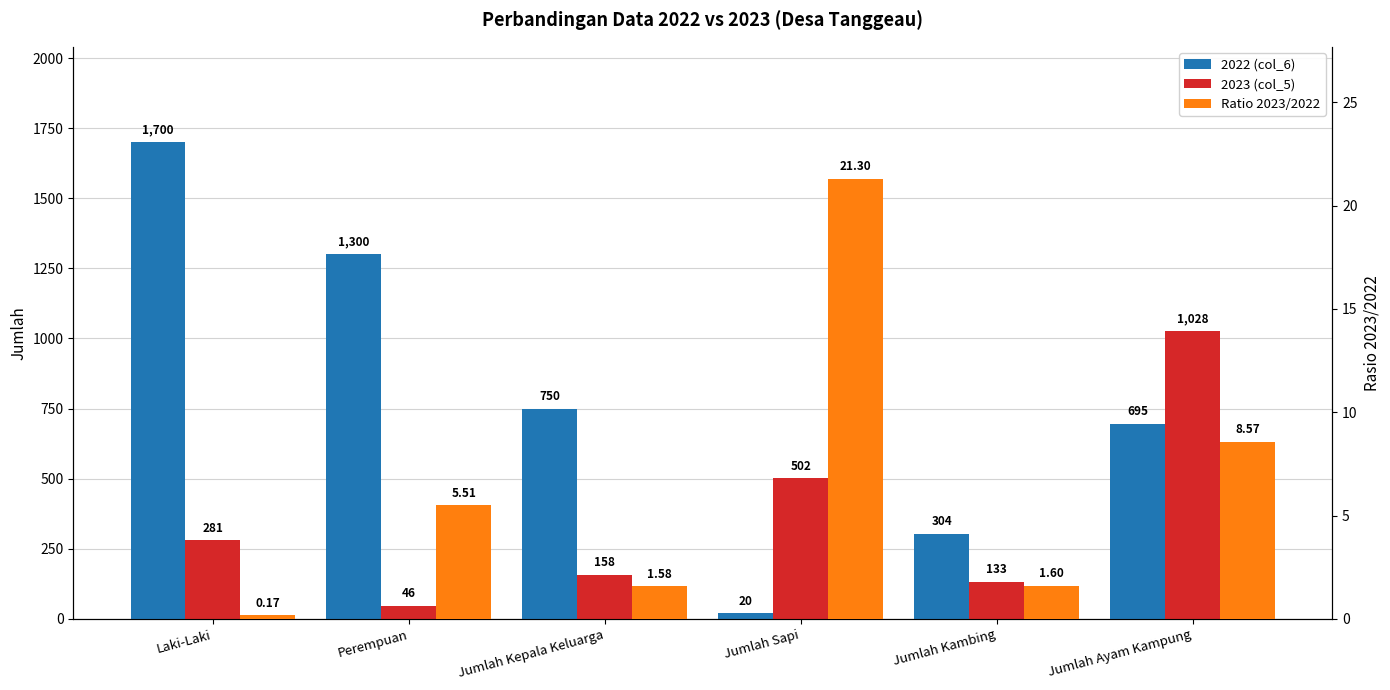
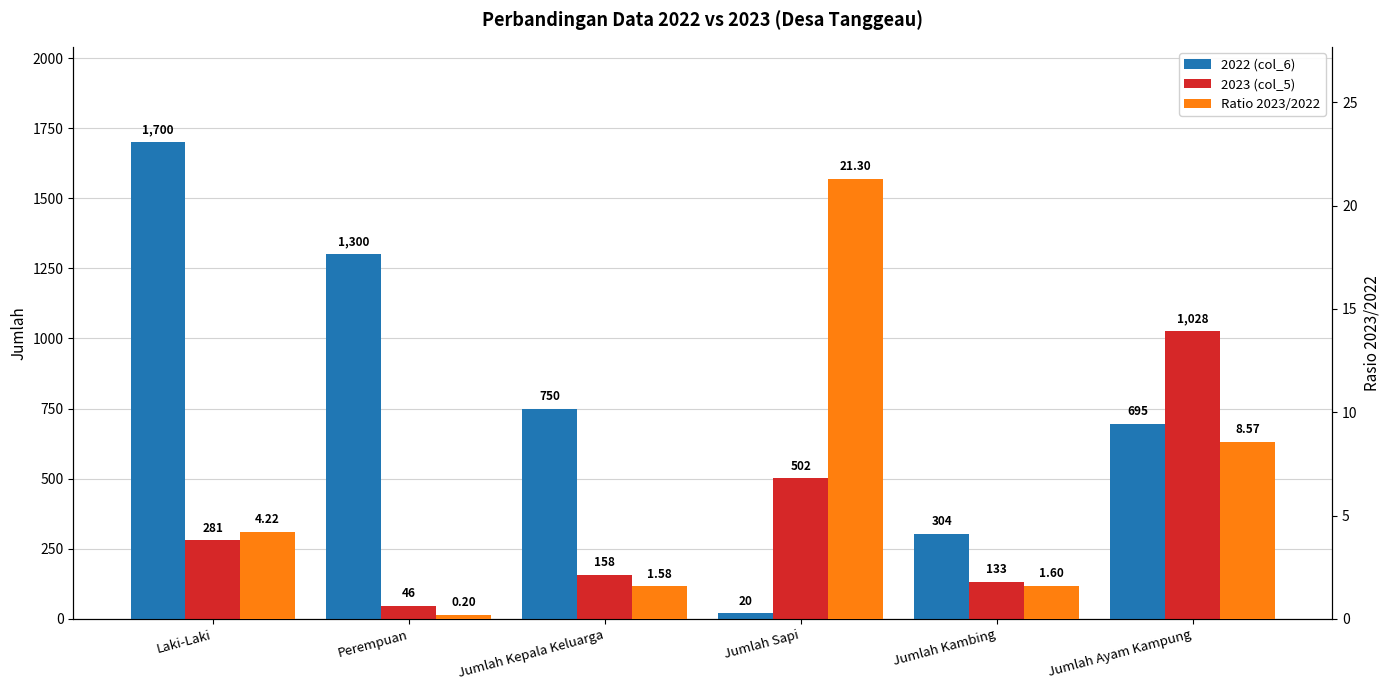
Ratio 2023/2022, Laki-Laki: 0.17 -> 4.22
Ratio 2023/2022, Perempuan: 5.51 -> 0.20
